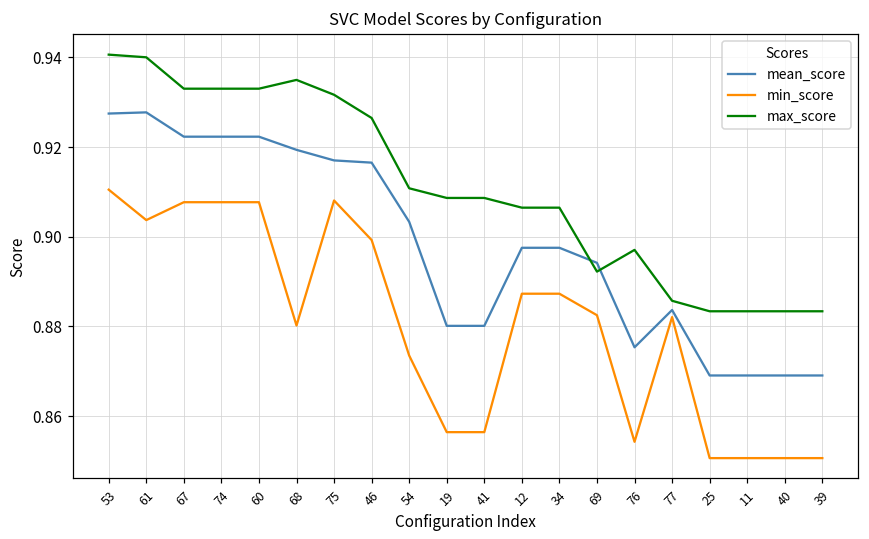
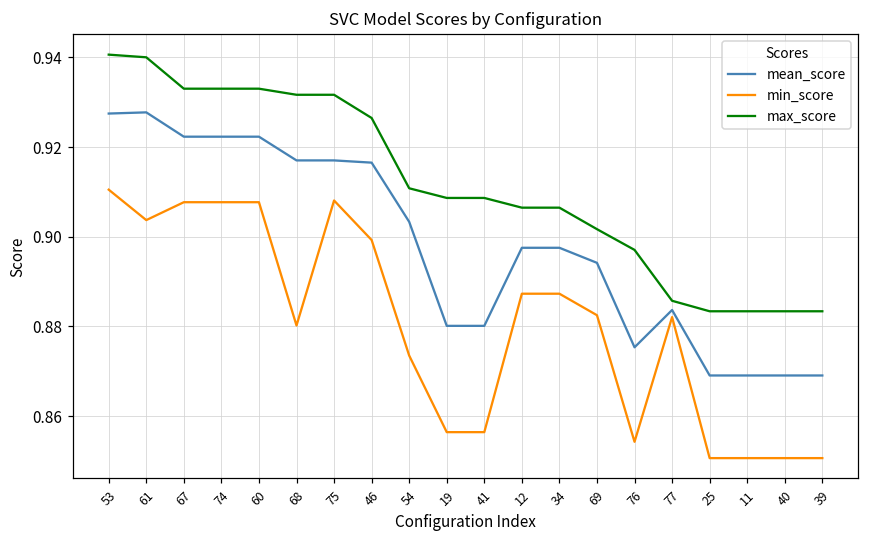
mean_score, 68: 0.919 -> 0.917
max_score, 68: 0.935 -> 0.932
max_score, 69: 0.892 -> 0.902
